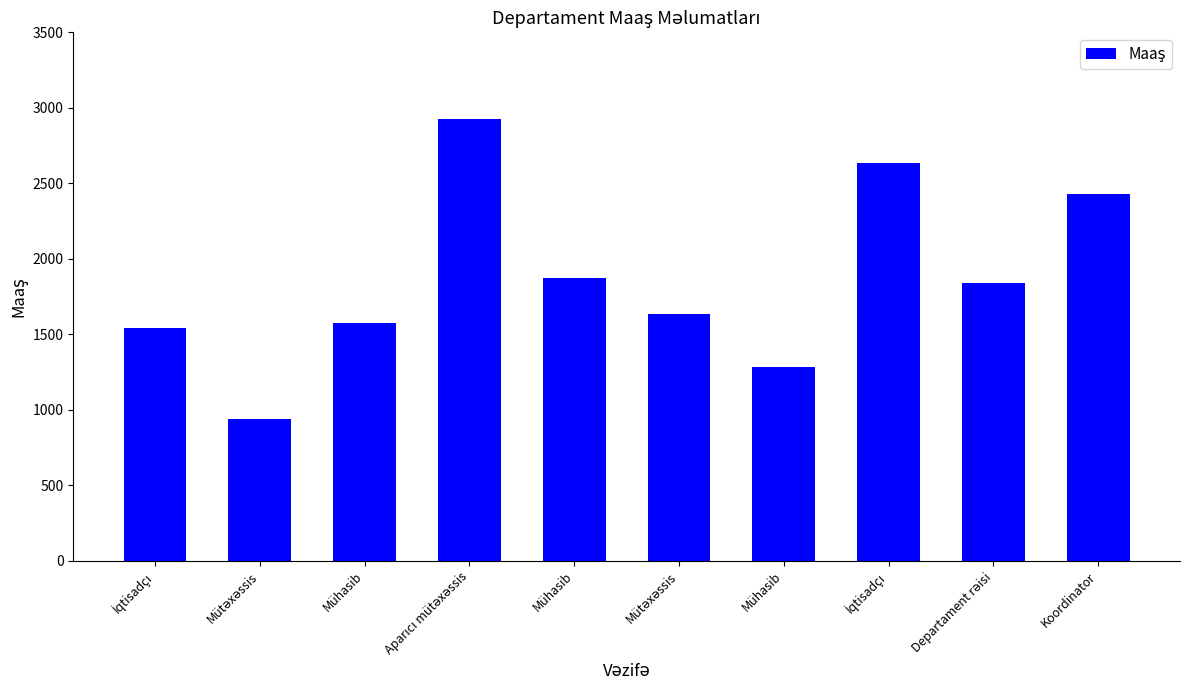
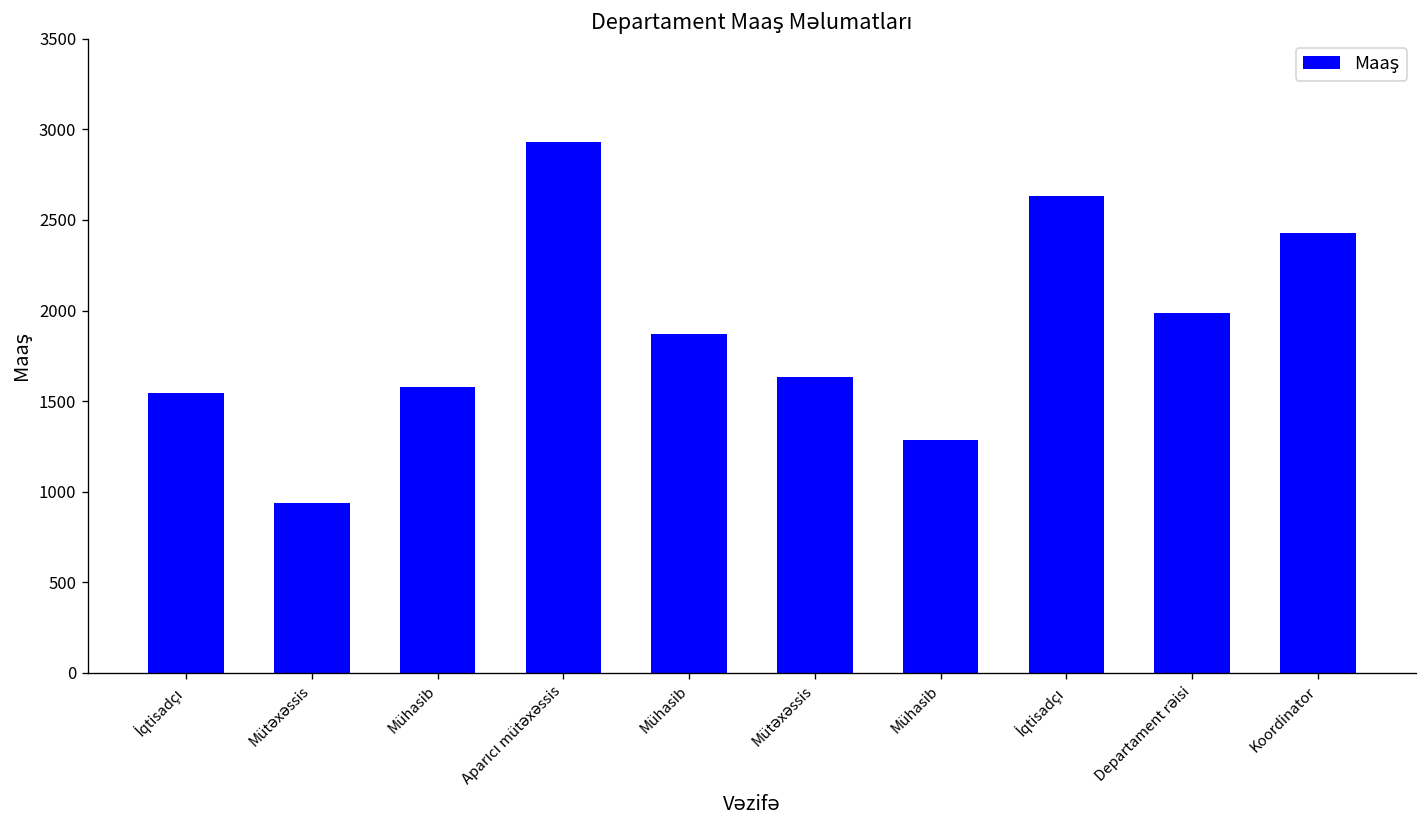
Departament rəisi: 1840 -> 1990
